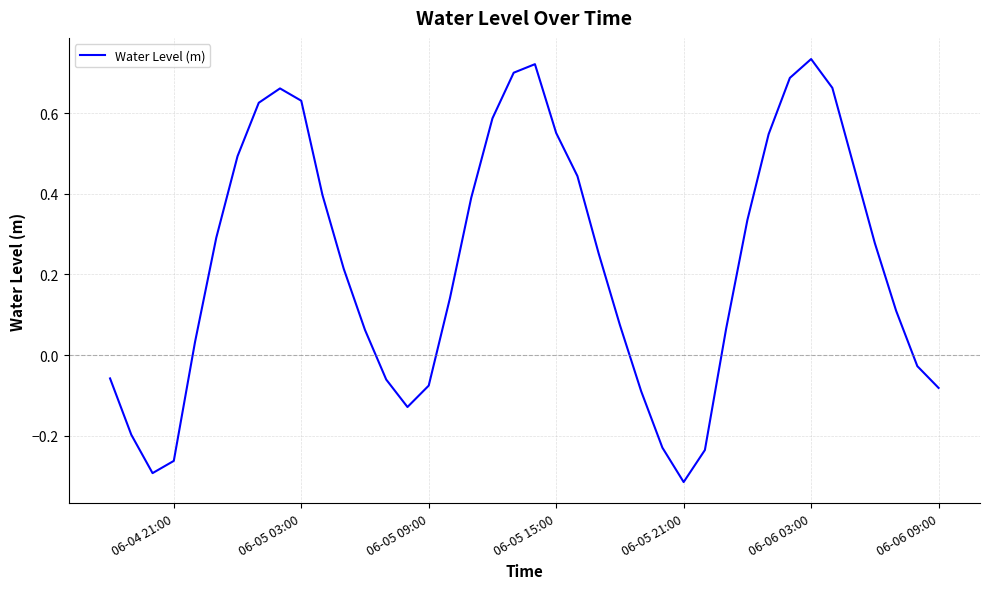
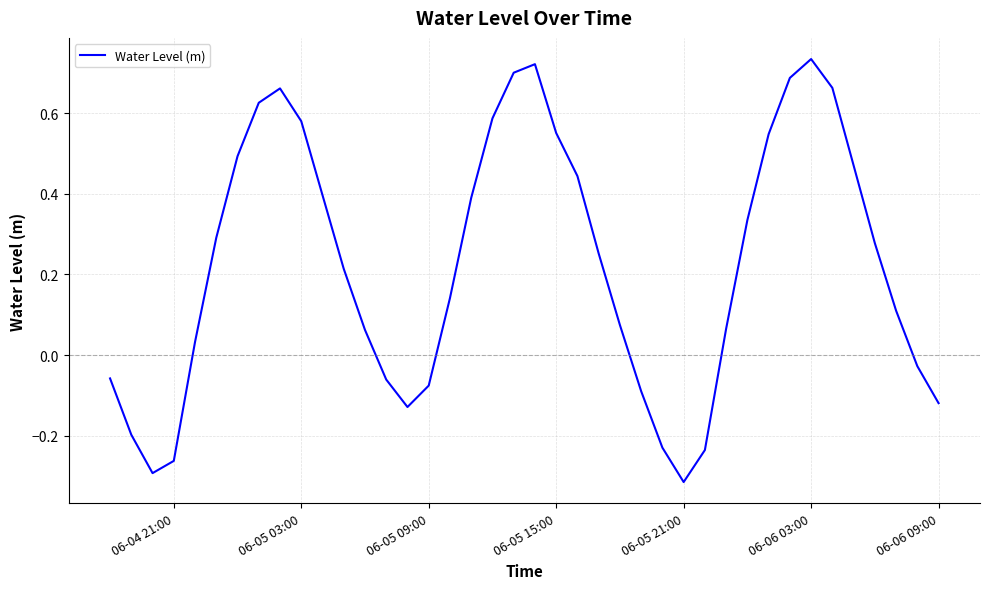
06-05 03:00: 0.63 -> 0.58
06-06 09:00: -0.08 -> -0.12
